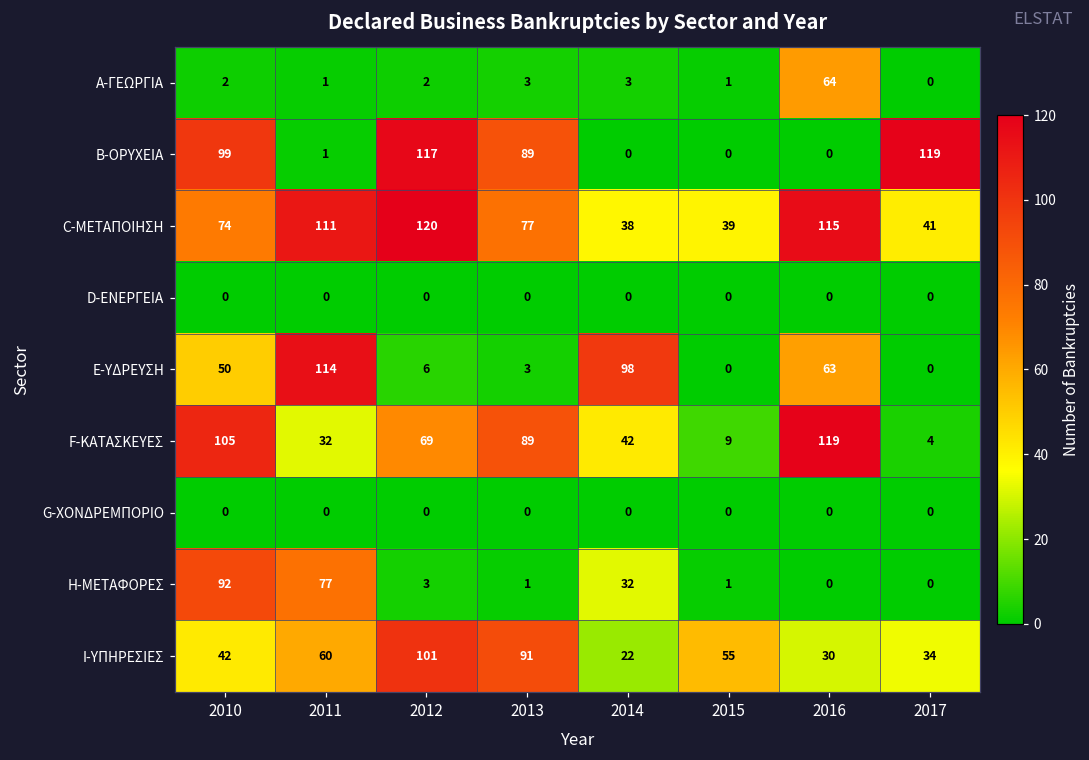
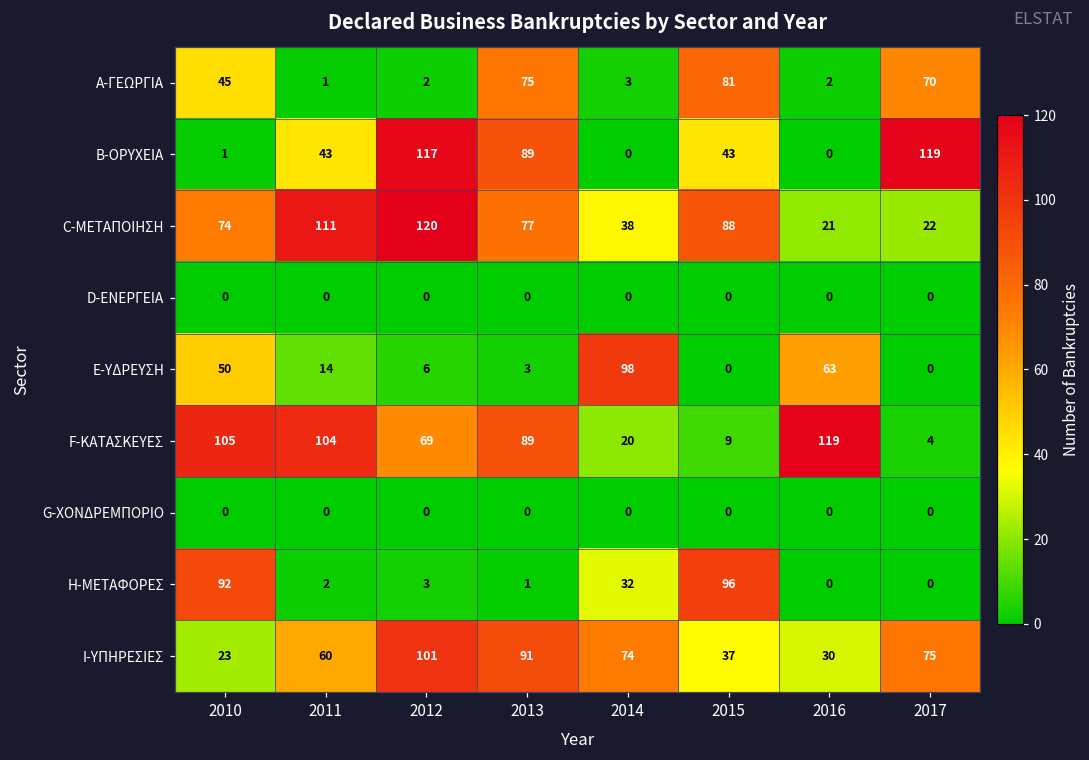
A-ΓΕΩΡΓΙΑ, 2010: 2 -> 45
A-ΓΕΩΡΓΙΑ, 2013: 3 -> 75
A-ΓΕΩΡΓΙΑ, 2015: 1 -> 81
A-ΓΕΩΡΓΙΑ, 2016: 64 -> 2
A-ΓΕΩΡΓΙΑ, 2017: 0 -> 70
B-ΟΡΥΧΕΙΑ, 2010: 99 -> 1
B-ΟΡΥΧΕΙΑ, 2011: 1 -> 43
B-ΟΡΥΧΕΙΑ, 2015: 0 -> 43
C-ΜΕΤΑΠΟΙΗΣΗ, 2015: 39 -> 88
C-ΜΕΤΑΠΟΙΗΣΗ, 2016: 115 -> 21
C-ΜΕΤΑΠΟΙΗΣΗ, 2017: 41 -> 22
E-ΥΔΡΕΥΣΗ, 2011: 114 -> 14
F-ΚΑΤΑΣΚΕΥΕΣ, 2011: 32 -> 104
F-ΚΑΤΑΣΚΕΥΕΣ, 2014: 42 -> 20
H-ΜΕΤΑΦΟΡΕΣ, 2011: 77 -> 2
H-ΜΕΤΑΦΟΡΕΣ, 2015: 1 -> 96
I-ΥΠΗΡΕΣΙΕΣ, 2010: 42 -> 23
I-ΥΠΗΡΕΣΙΕΣ, 2014: 22 -> 74
I-ΥΠΗΡΕΣΙΕΣ, 2015: 55 -> 37
I-ΥΠΗΡΕΣΙΕΣ, 2017: 34 -> 75
